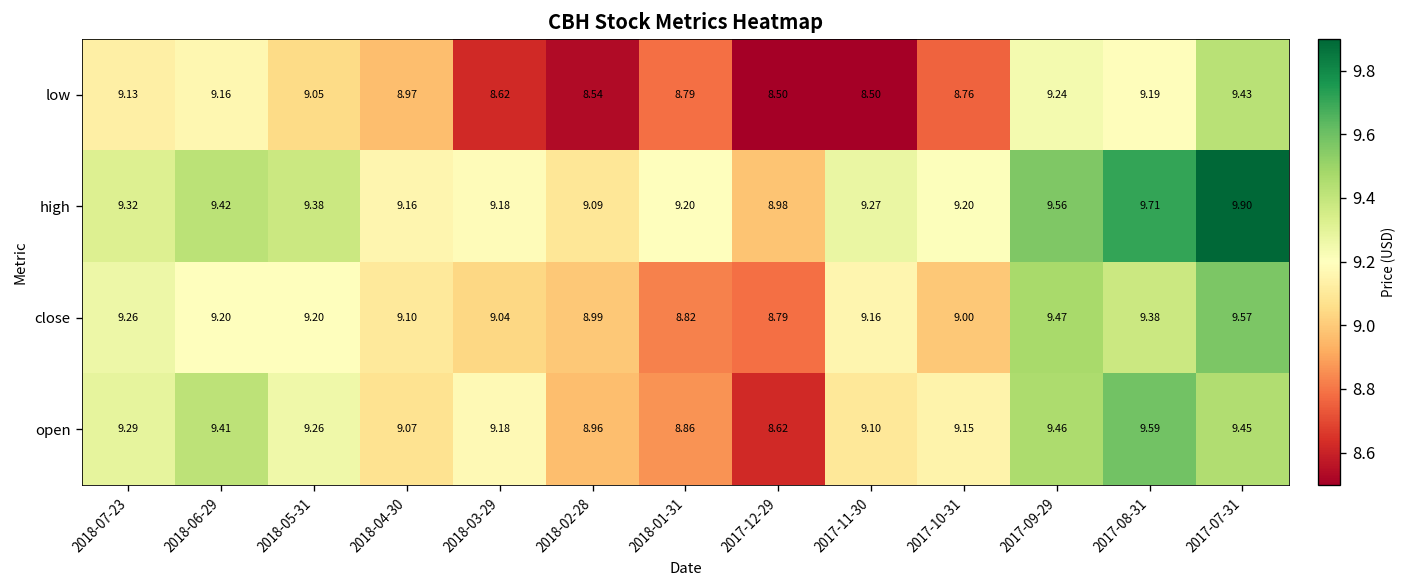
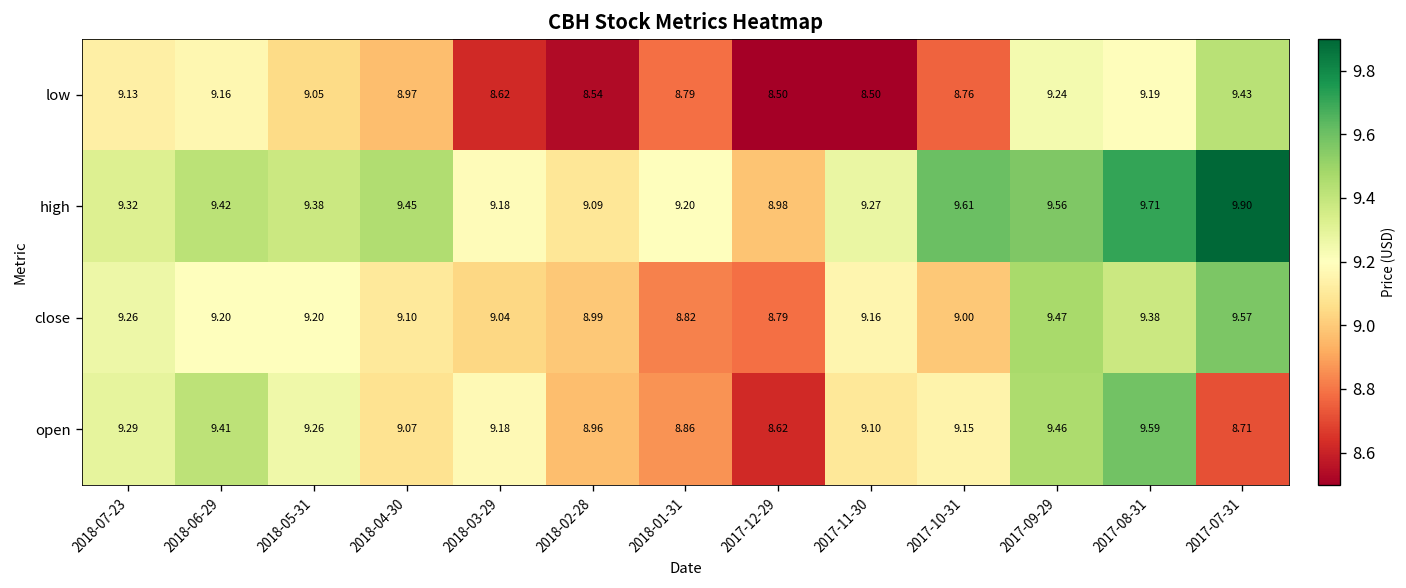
high, 2018-04-30: 9.16 -> 9.45
high, 2017-10-31: 9.20 -> 9.61
open, 2017-07-31: 9.45 -> 8.71
